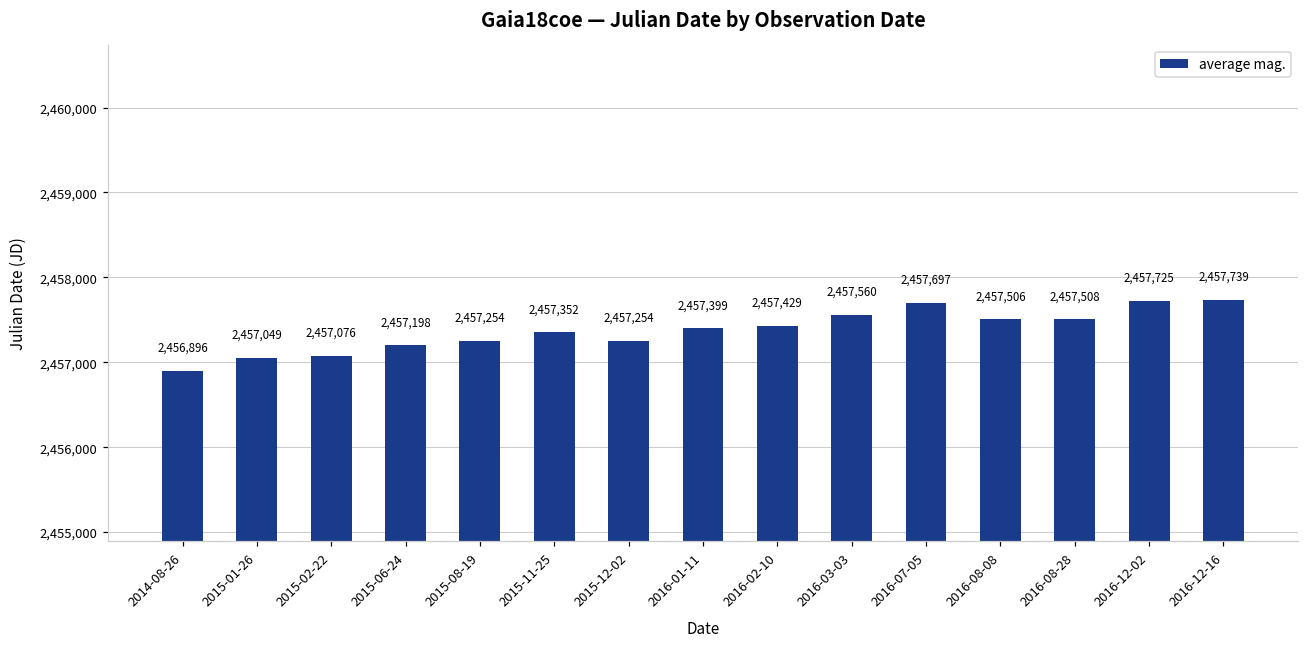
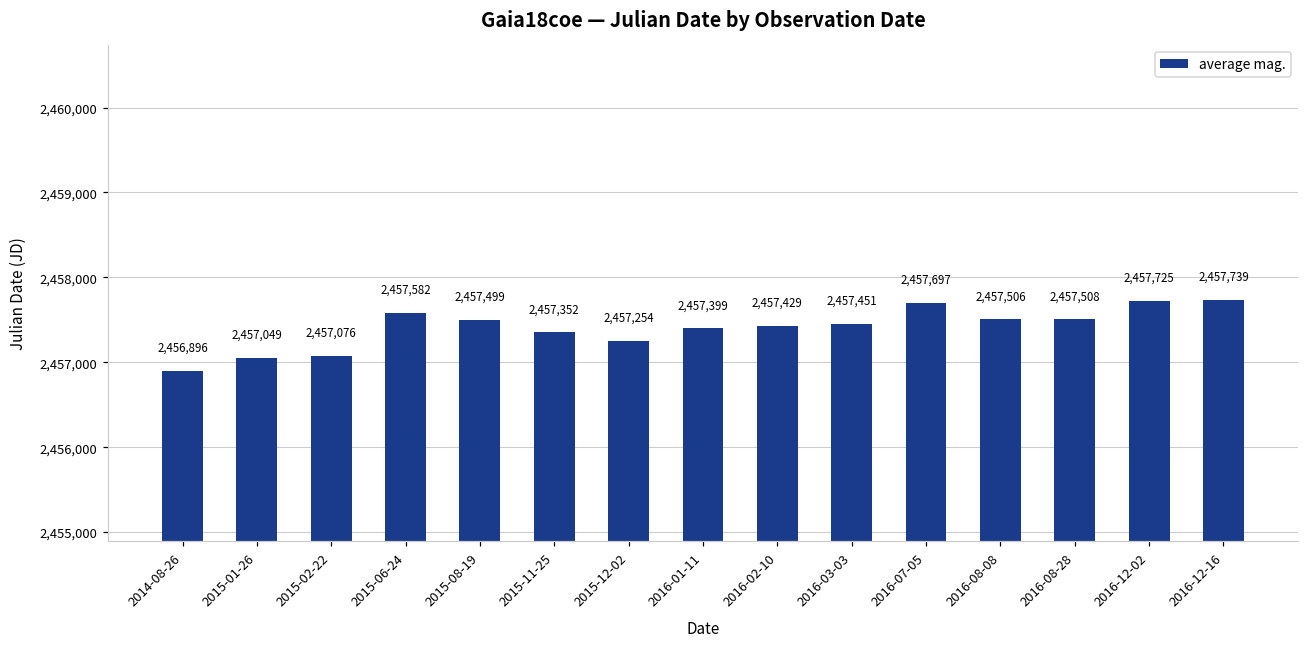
2015-06-24: 2,457,198 -> 2,457,582
2015-08-19: 2,457,254 -> 2,457,499
2016-03-03: 2,457,560 -> 2,457,451
